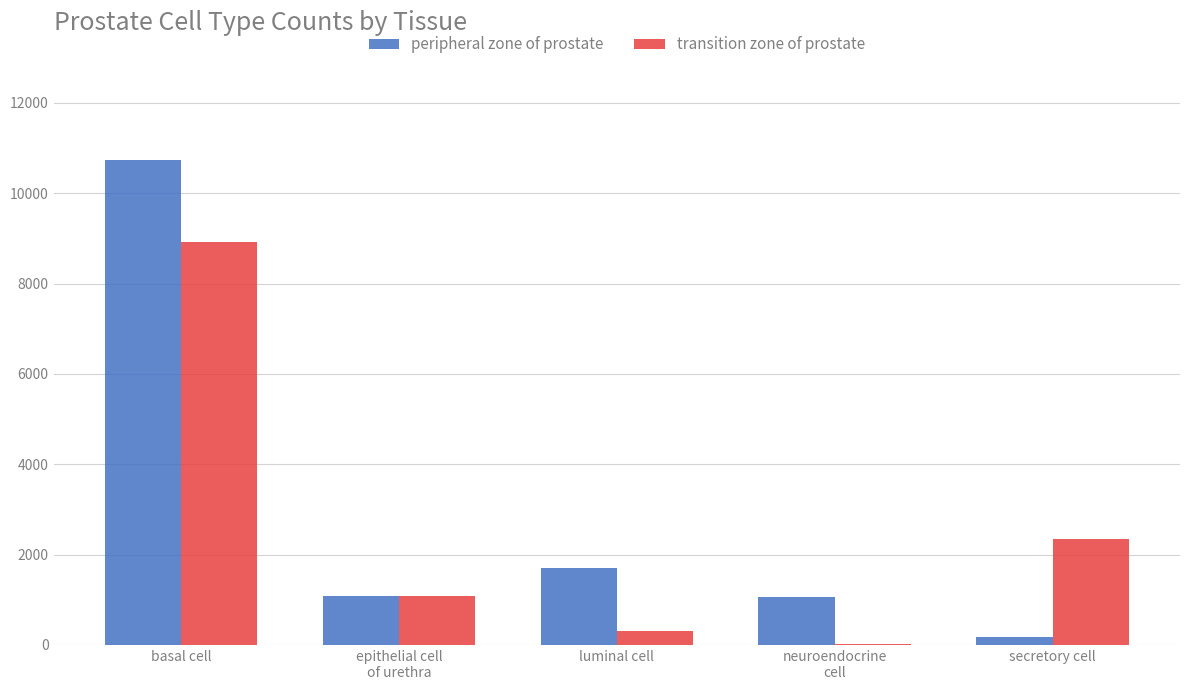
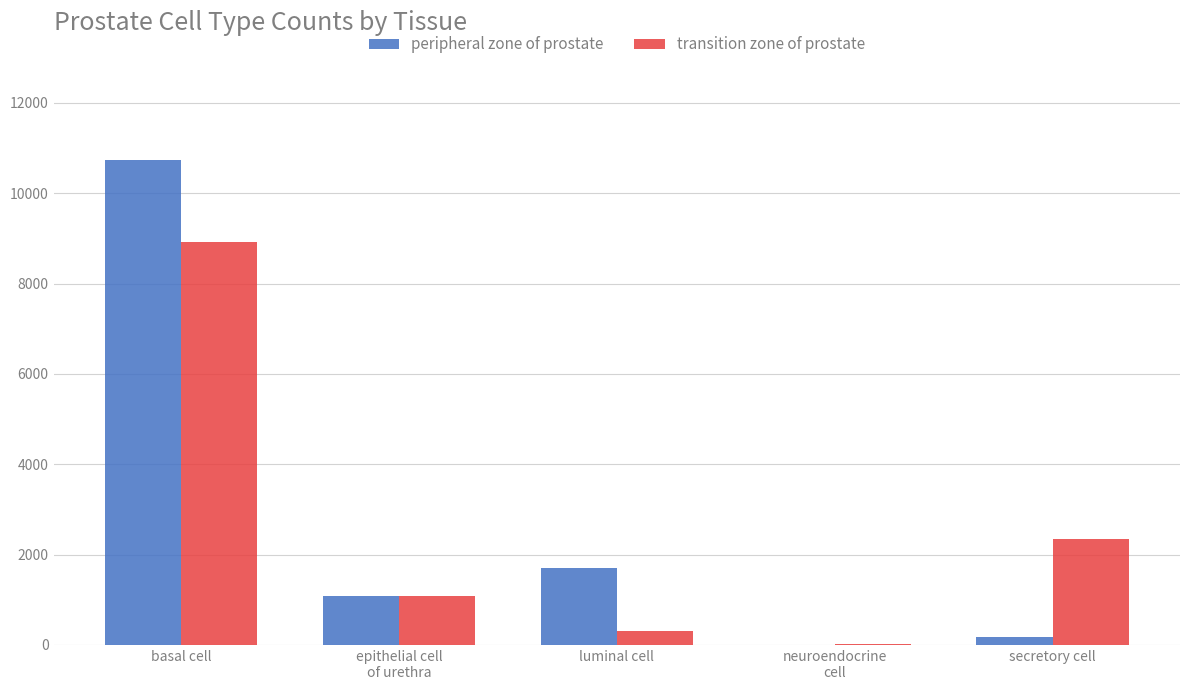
peripheral zone of prostate, neuroendocrine cell: 1100 -> 0
